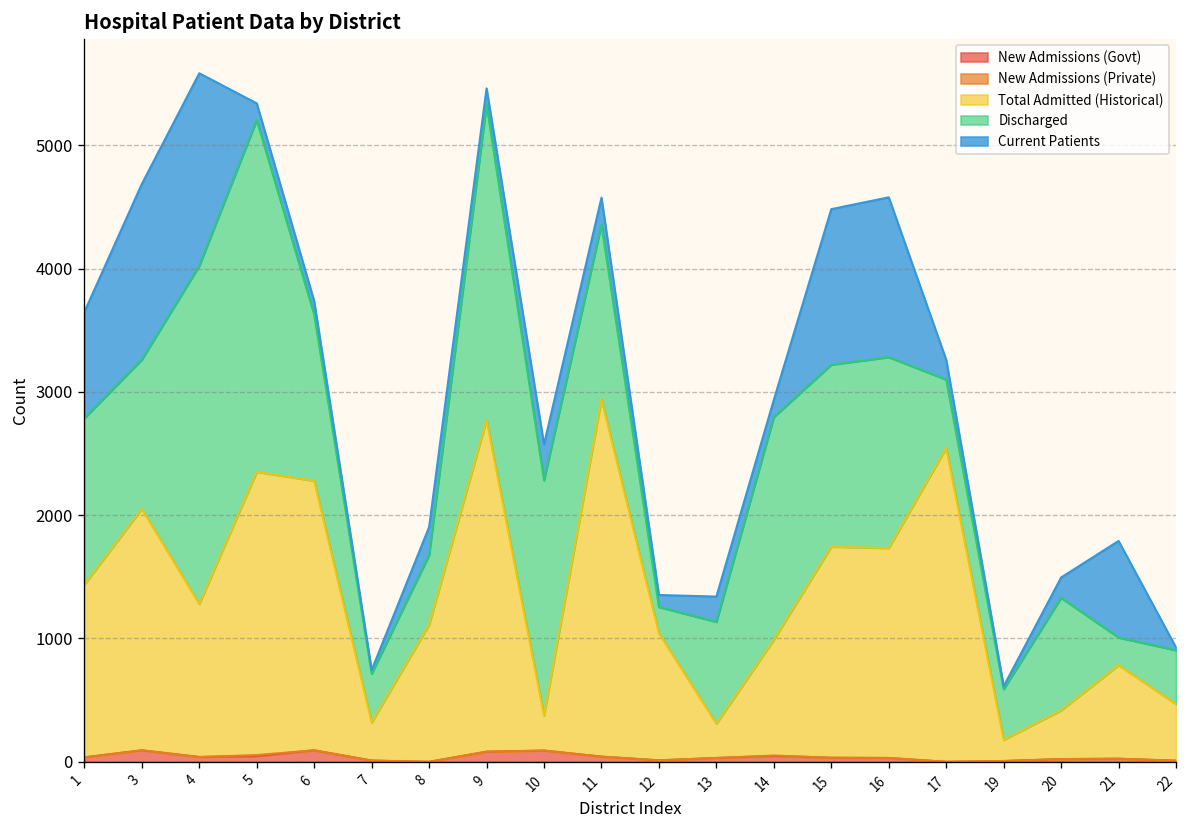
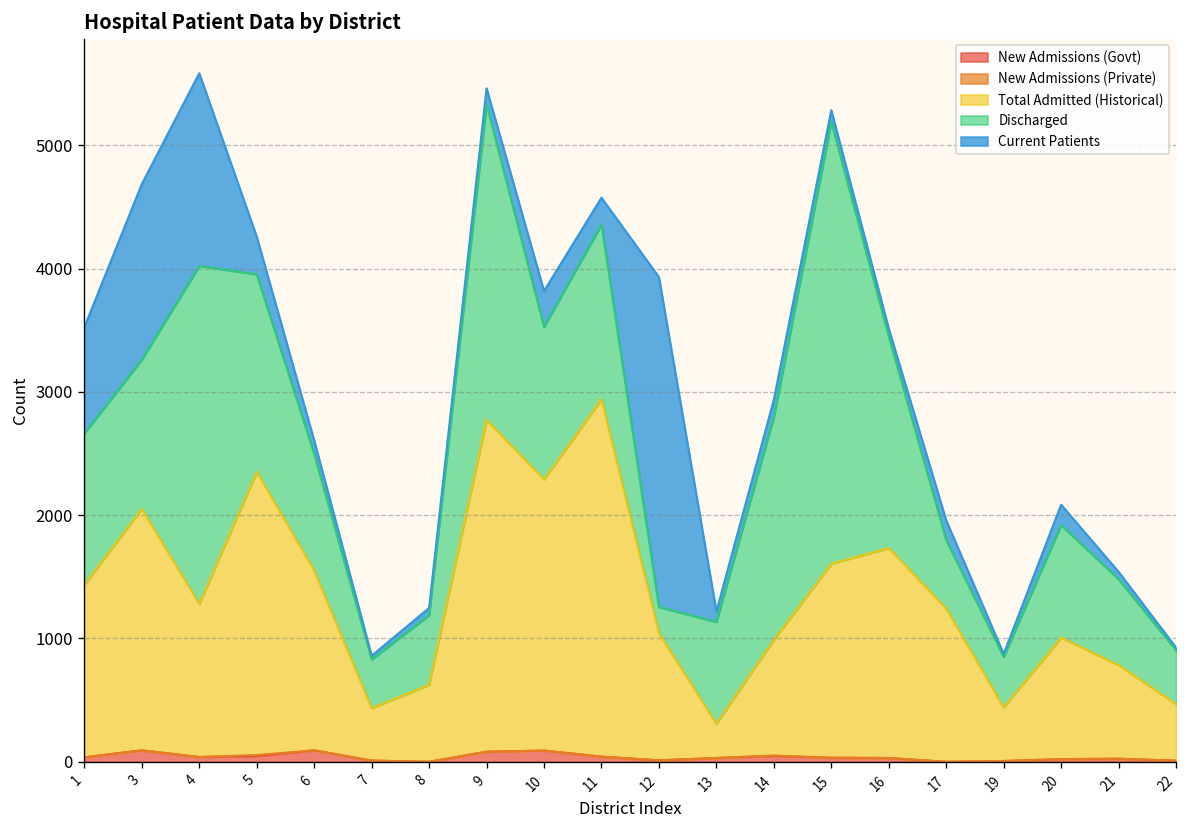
Discharged, 1: 1350 -> 1230
Discharged, 5: 2850 -> 1600
Current Patients, 5: 140 -> 310
Total Admitted (Historical), 6: 2190 -> 1460
Discharged, 6: 1350 -> 950
Total Admitted (Historical), 7: 310 -> 430
Total Admitted (Historical), 8: 1110 -> 620
Current Patients, 8: 230 -> 60
Total Admitted (Historical), 10: 280 -> 2200
Discharged, 10: 1910 -> 1240
Current Patients, 12: 100 -> 2680
Current Patients, 13: 210 -> 90
Total Admitted (Historical), 15: 1710 -> 1570
Discharged, 15: 1480 -> 3580
Current Patients, 15: 1260 -> 100
Discharged, 16: 1550 -> 1720
Current Patients, 16: 1300 -> 60
Total Admitted (Historical), 17: 2550 -> 1240
Total Admitted (Historical), 19: 170 -> 430
Total Admitted (Historical), 20: 400 -> 990
Discharged, 21: 220 -> 700
Current Patients, 21: 780 -> 60
